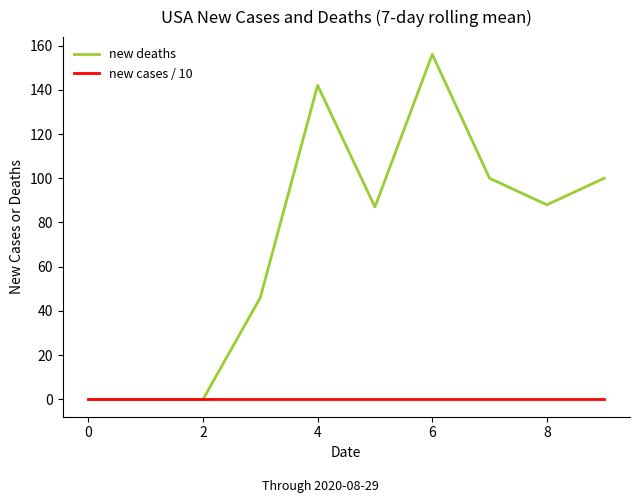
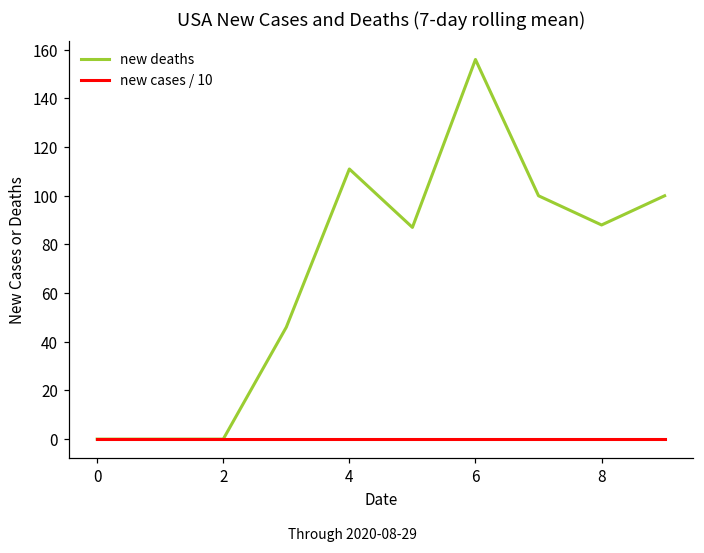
new deaths, 4: 142 -> 111
